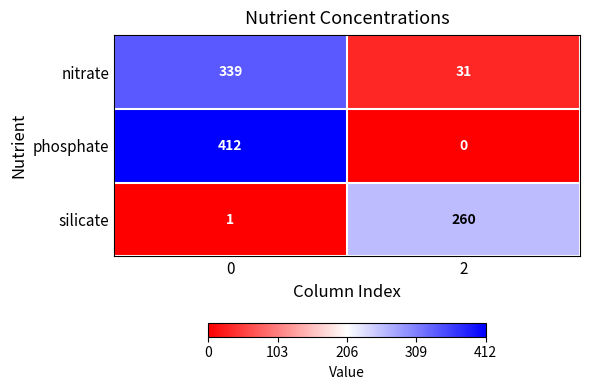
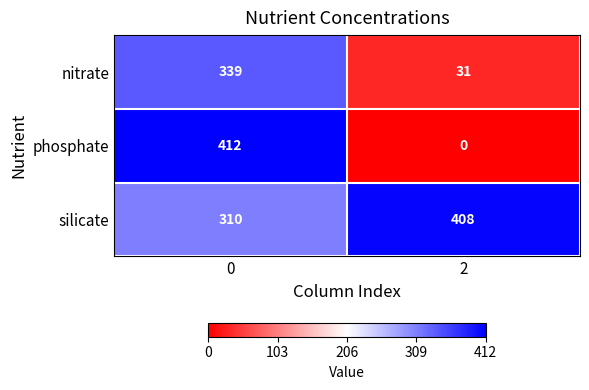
silicate, 0: 1 -> 310
silicate, 2: 260 -> 408
